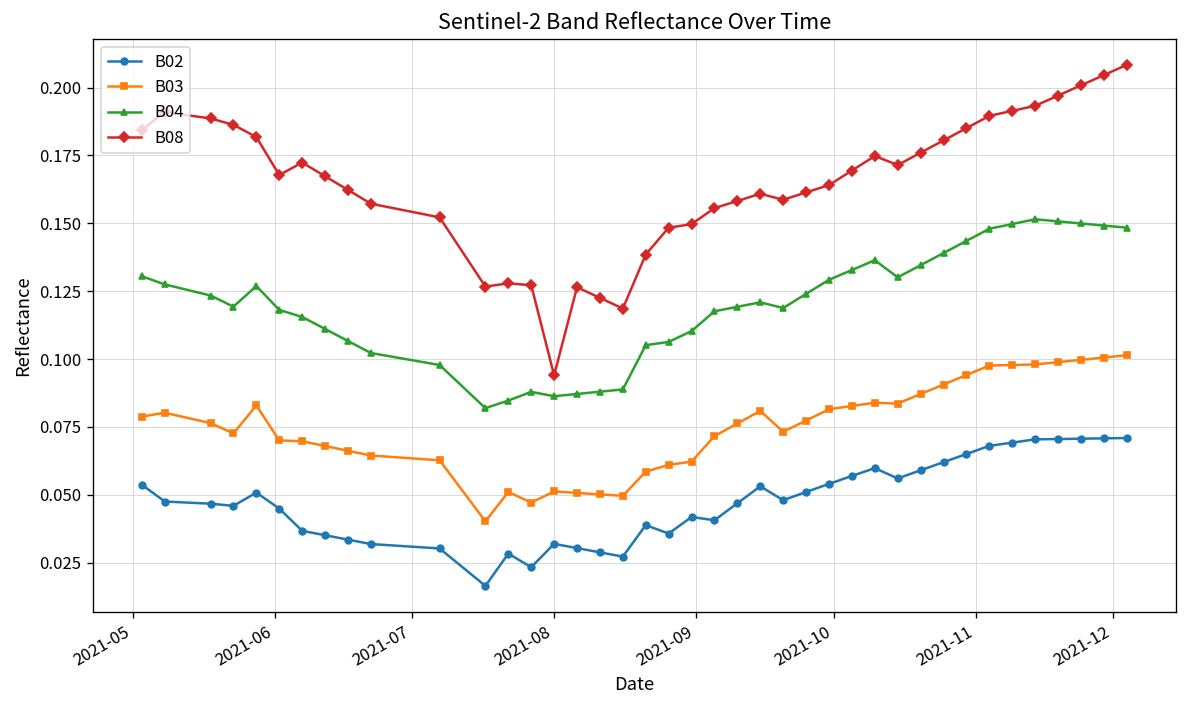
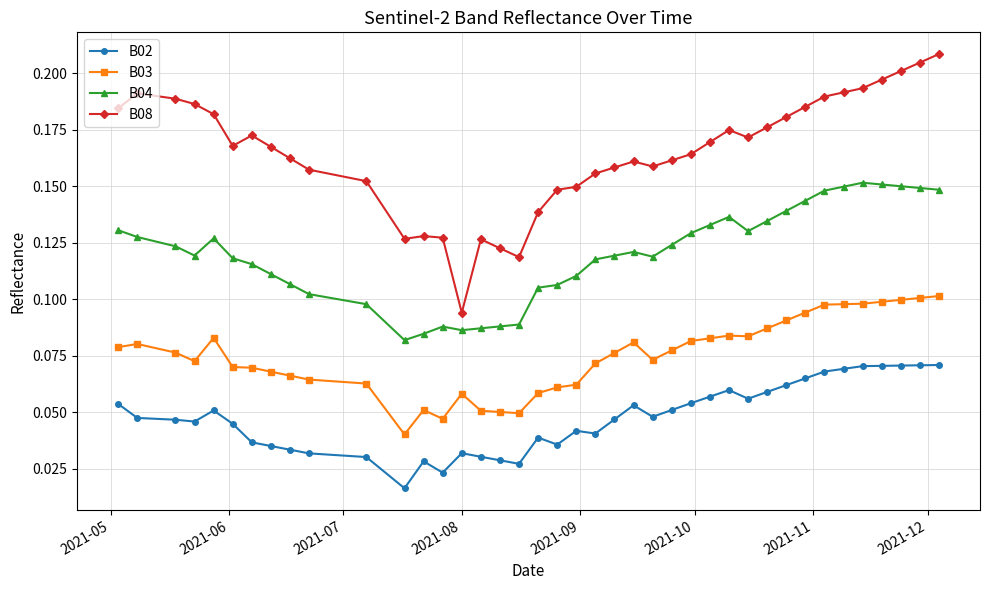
B03, 2021-08: 0.051 -> 0.058
